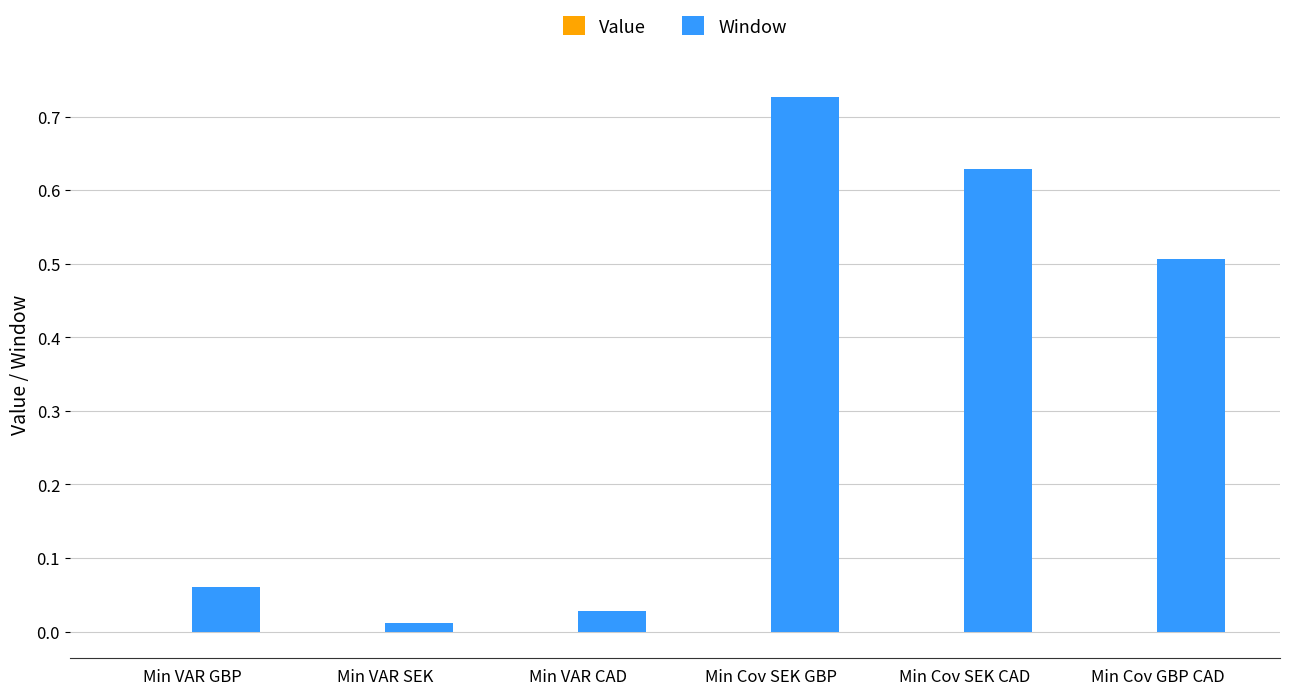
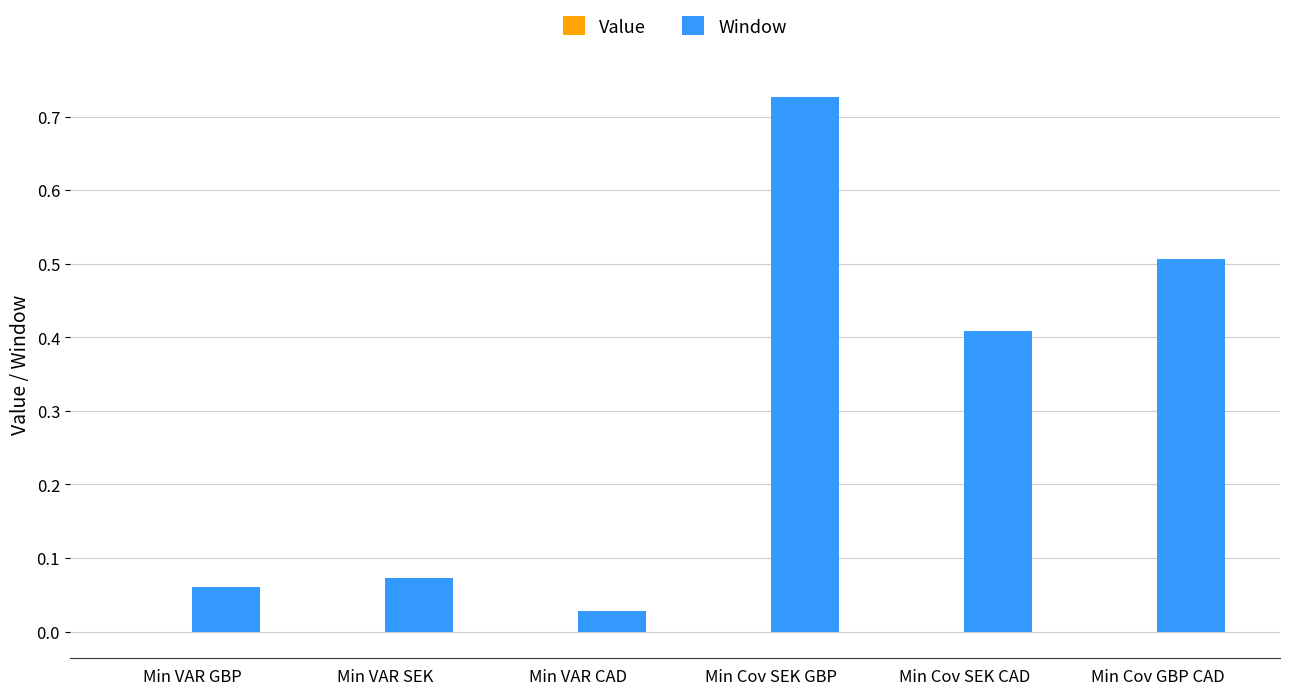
Window, Min VAR SEK: 0.01 -> 0.07
Window, Min Cov SEK CAD: 0.63 -> 0.41
